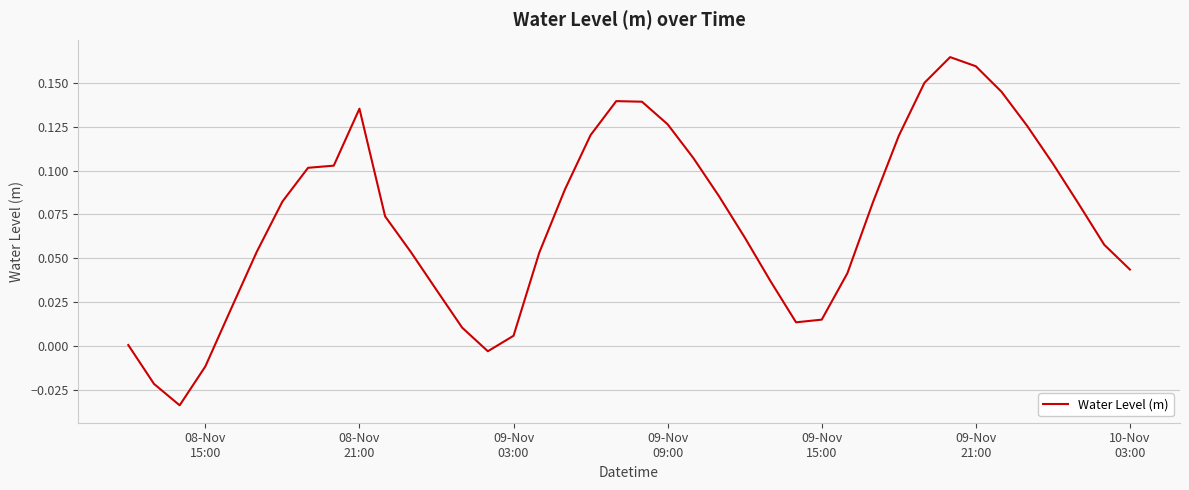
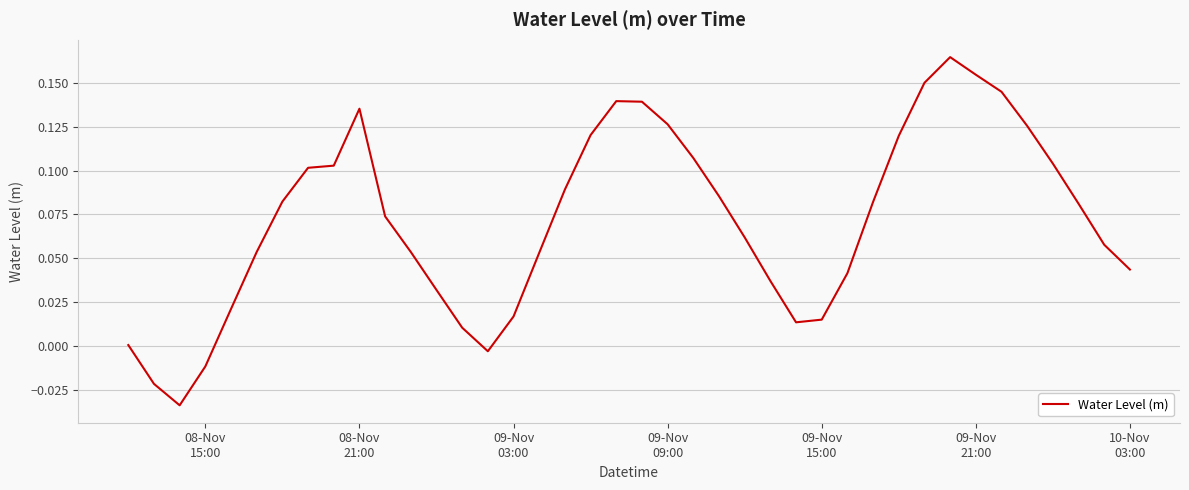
09-Nov 03:00: 0.006 -> 0.017
09-Nov 21:00: 0.159 -> 0.155
